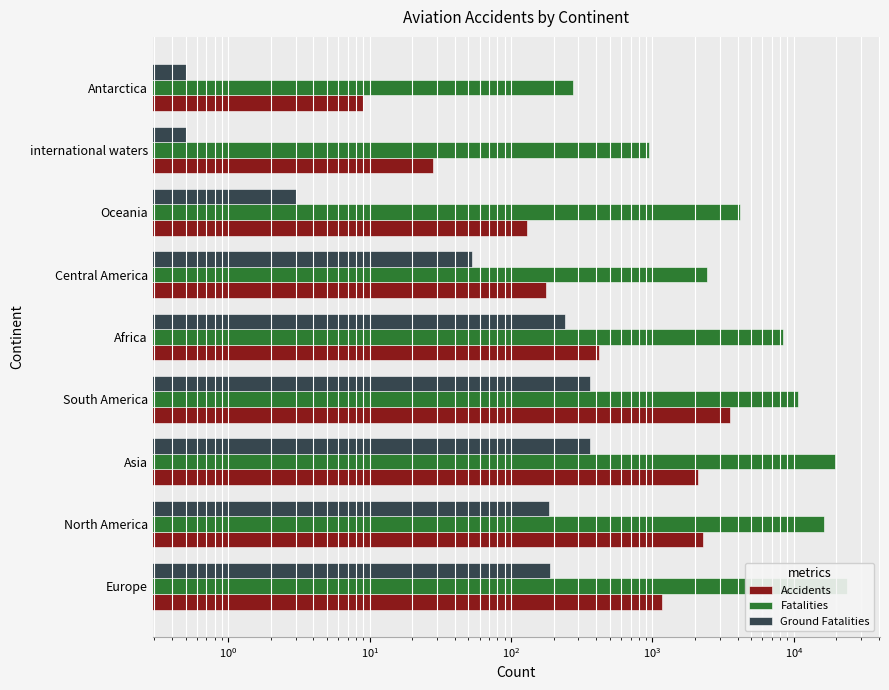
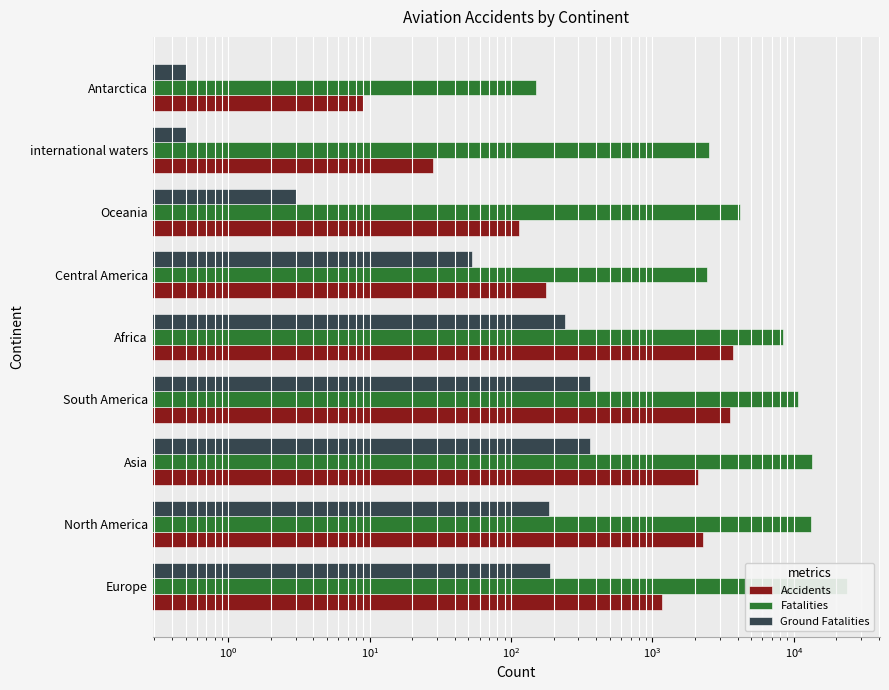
Fatalities, Antarctica: 280 -> 150
Fatalities, international waters: 1000 -> 2500
Accidents, Oceania: 130 -> 110
Accidents, Africa: 420 -> 3700
Fatalities, Asia: 20000 -> 13000
Fatalities, North America: 16000 -> 13000
